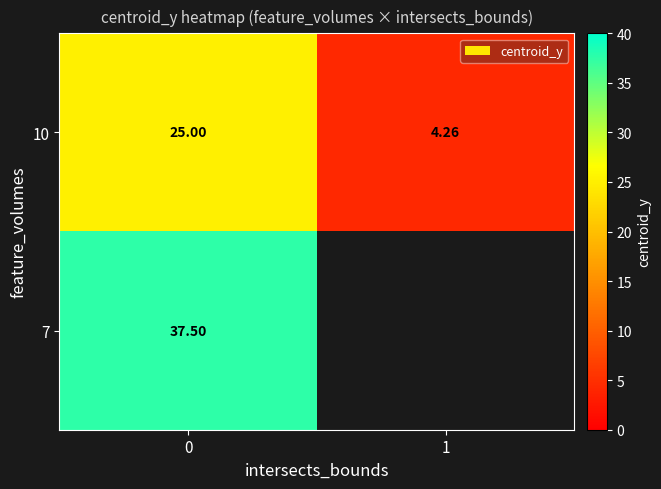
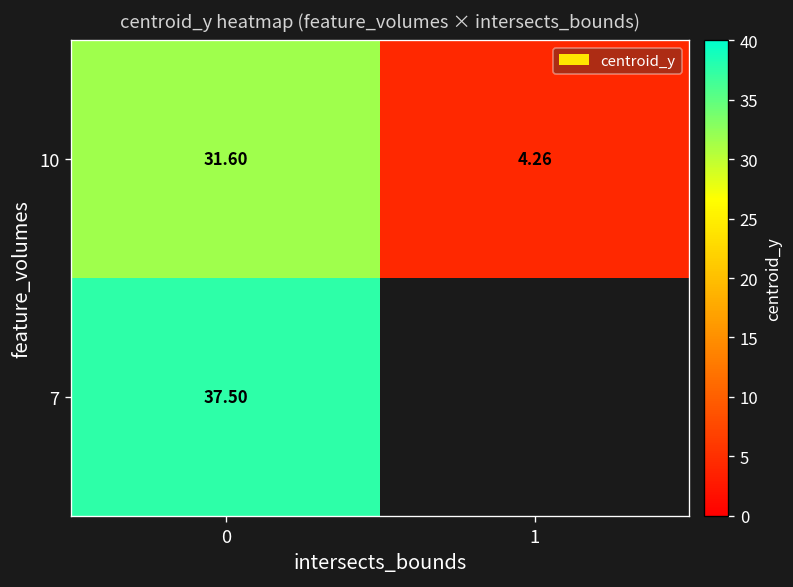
10, 0: 25.00 -> 31.60
